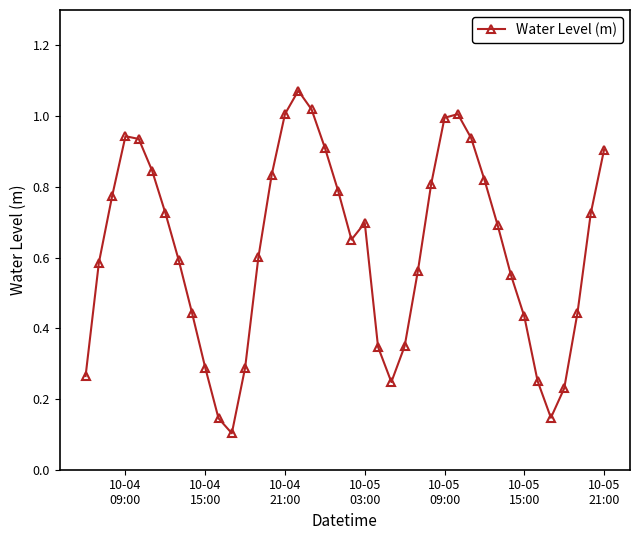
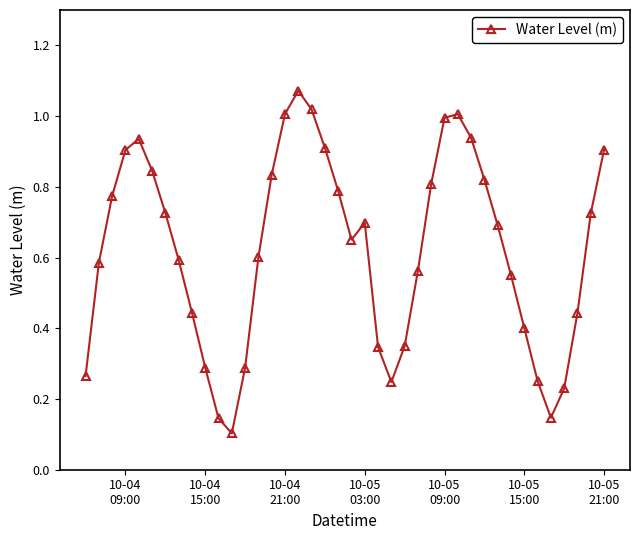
10-04 09:00: 0.94 -> 0.90
10-05 15:00: 0.43 -> 0.40
